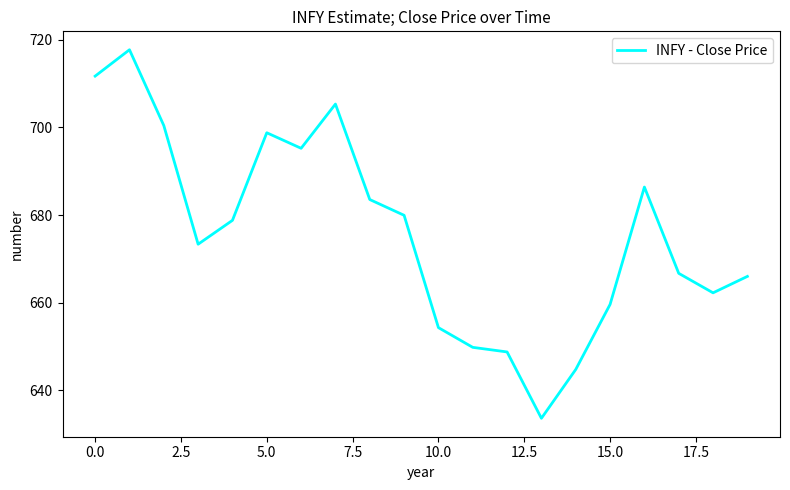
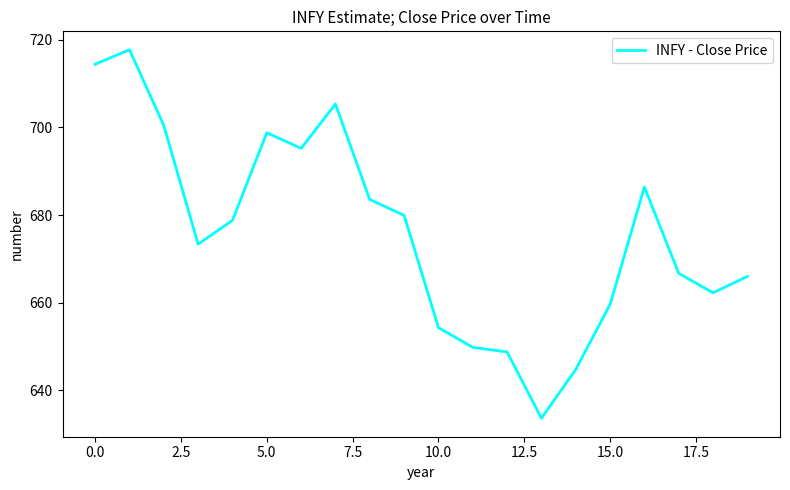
0.0: 712 -> 714
